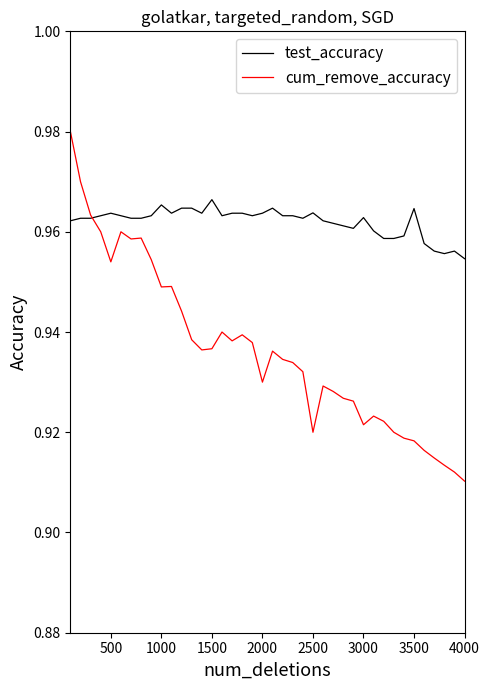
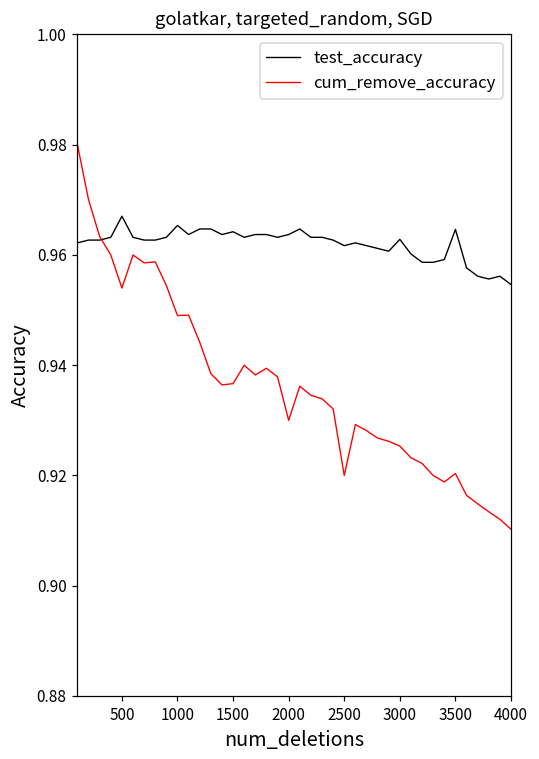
test_accuracy, 500: 0.964 -> 0.967
test_accuracy, 1500: 0.966 -> 0.964
test_accuracy, 2500: 0.964 -> 0.962
cum_remove_accuracy, 3000: 0.922 -> 0.925
cum_remove_accuracy, 3500: 0.918 -> 0.920
